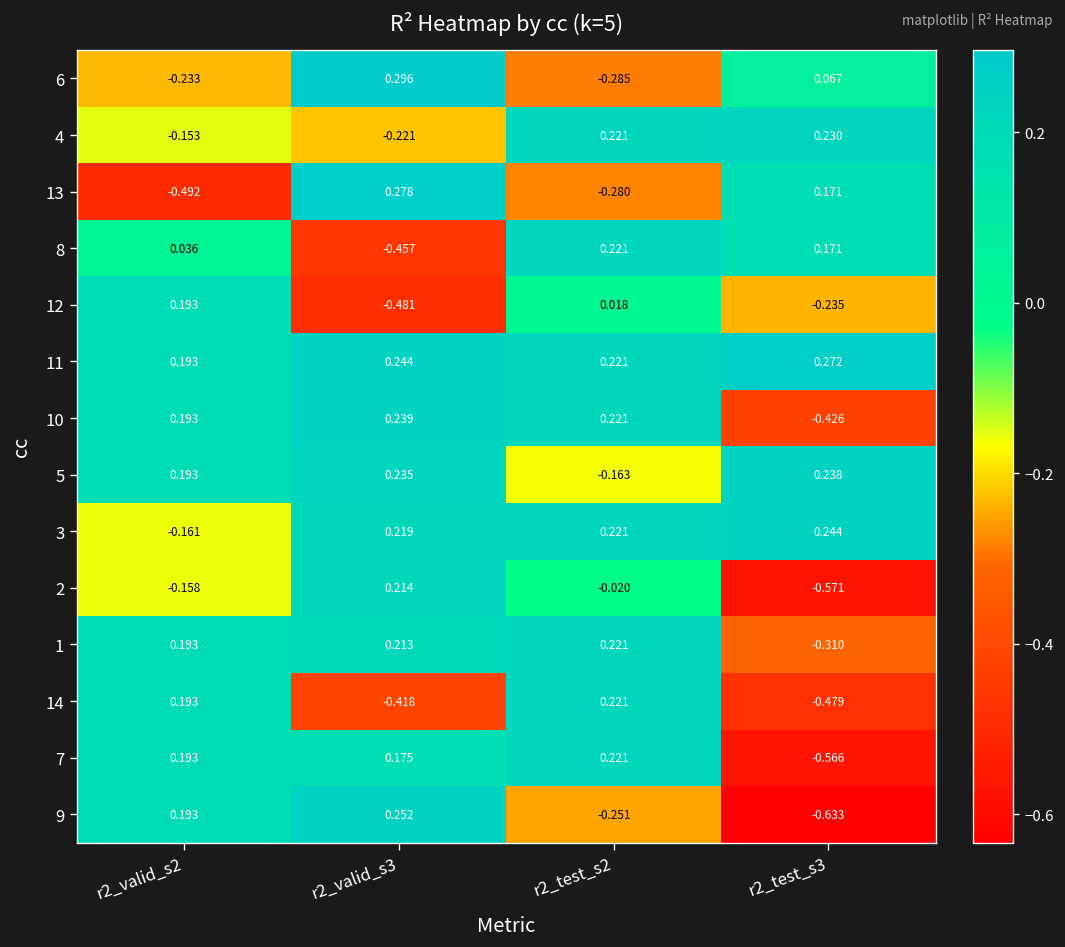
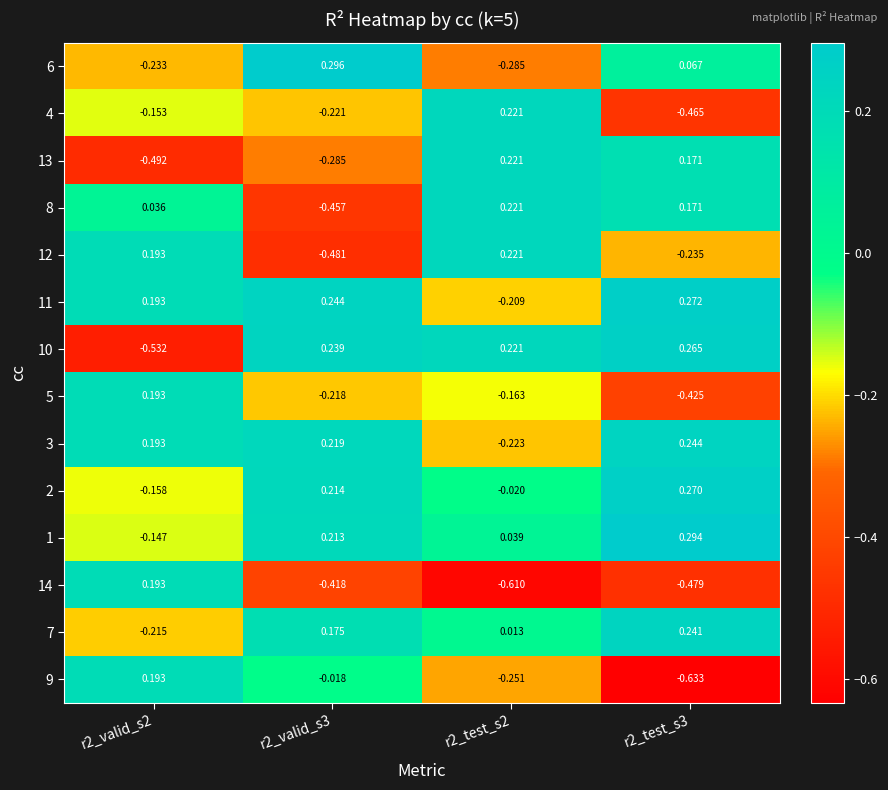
4, r2_test_s3: 0.230 -> -0.465
13, r2_valid_s3: 0.278 -> -0.285
13, r2_test_s2: -0.280 -> 0.221
12, r2_test_s2: 0.018 -> 0.221
11, r2_test_s2: 0.221 -> -0.209
10, r2_valid_s2: 0.193 -> -0.532
10, r2_test_s3: -0.426 -> 0.265
5, r2_valid_s3: 0.235 -> -0.218
5, r2_test_s3: 0.238 -> -0.425
3, r2_valid_s2: -0.161 -> 0.193
3, r2_test_s2: 0.221 -> -0.223
2, r2_test_s3: -0.571 -> 0.270
1, r2_valid_s2: 0.193 -> -0.147
1, r2_test_s2: 0.221 -> 0.039
1, r2_test_s3: -0.310 -> 0.294
14, r2_test_s2: 0.221 -> -0.610
7, r2_valid_s2: 0.193 -> -0.215
7, r2_test_s2: 0.221 -> 0.013
7, r2_test_s3: -0.566 -> 0.241
9, r2_valid_s3: 0.252 -> -0.018
